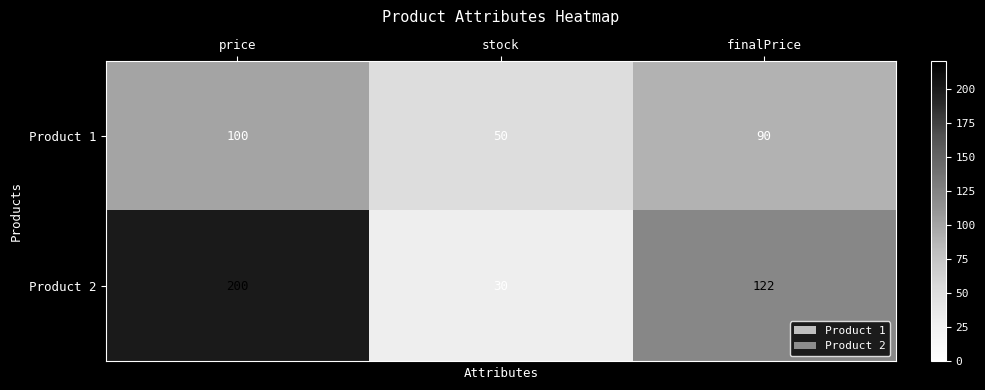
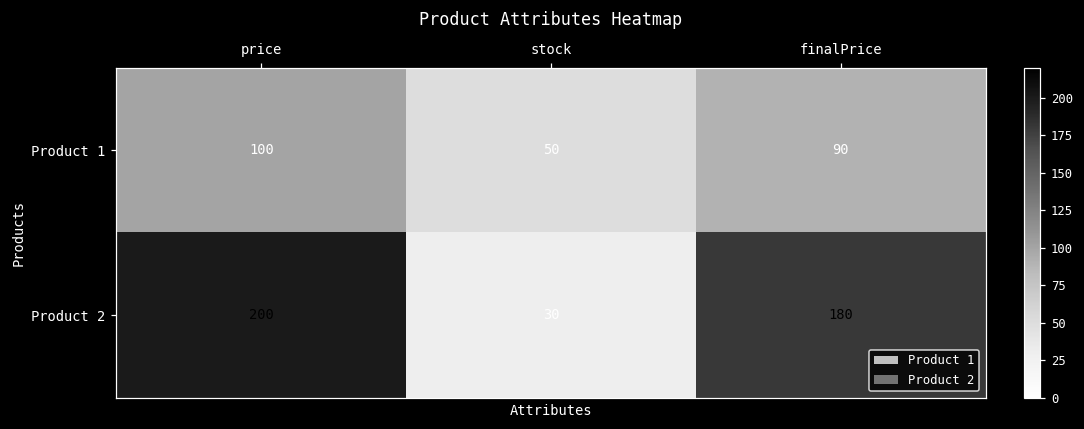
Product 2, finalPrice: 122 -> 180
